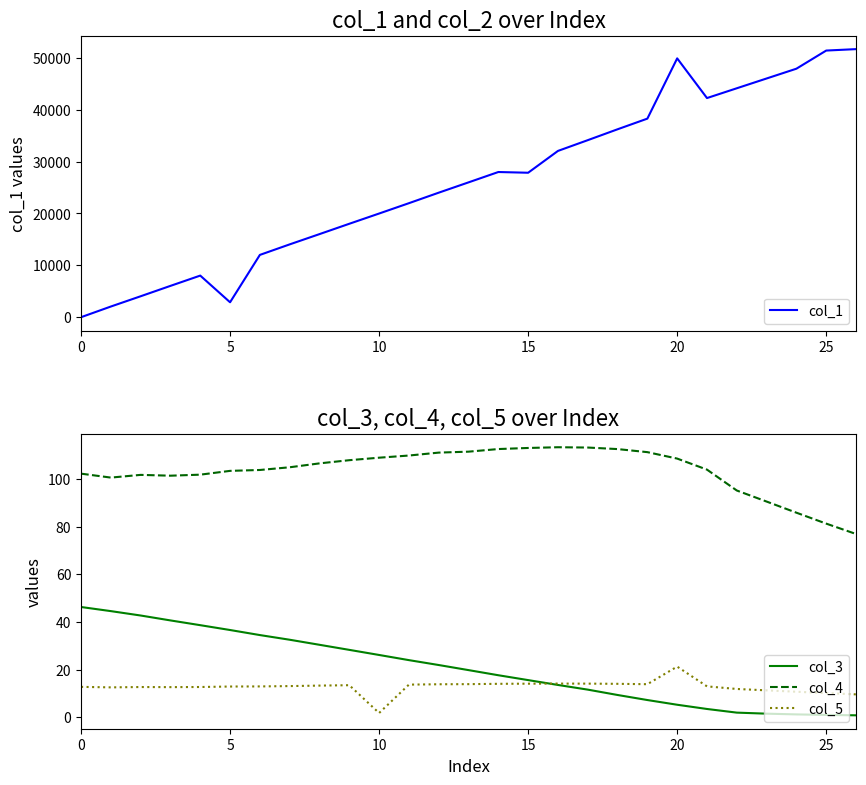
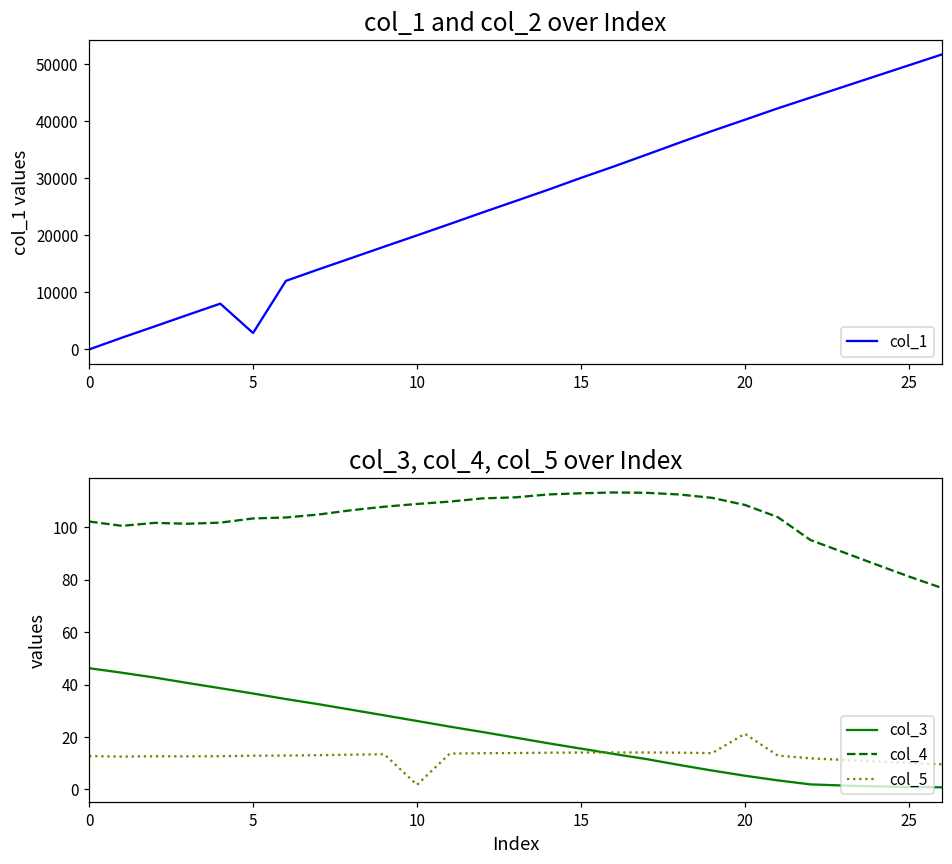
col_1 and col_2 over Index, 15: 28000 -> 30000
col_1 and col_2 over Index, 20: 50000 -> 40000
col_1 and col_2 over Index, 25: 51000 -> 50000
